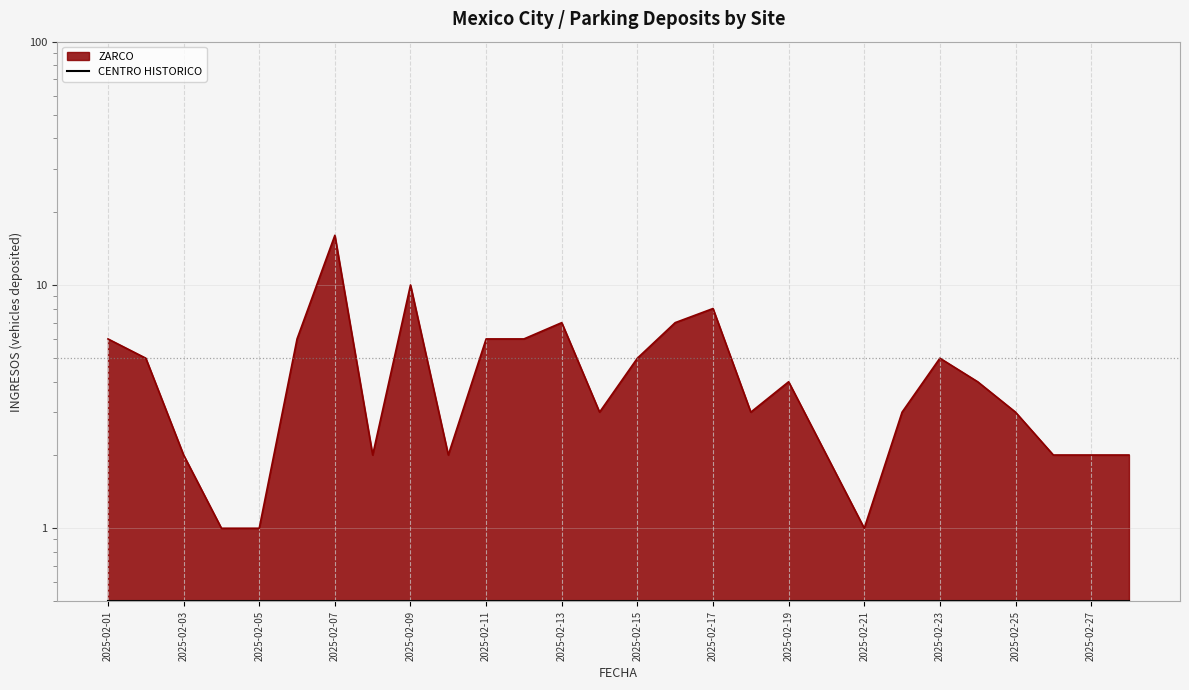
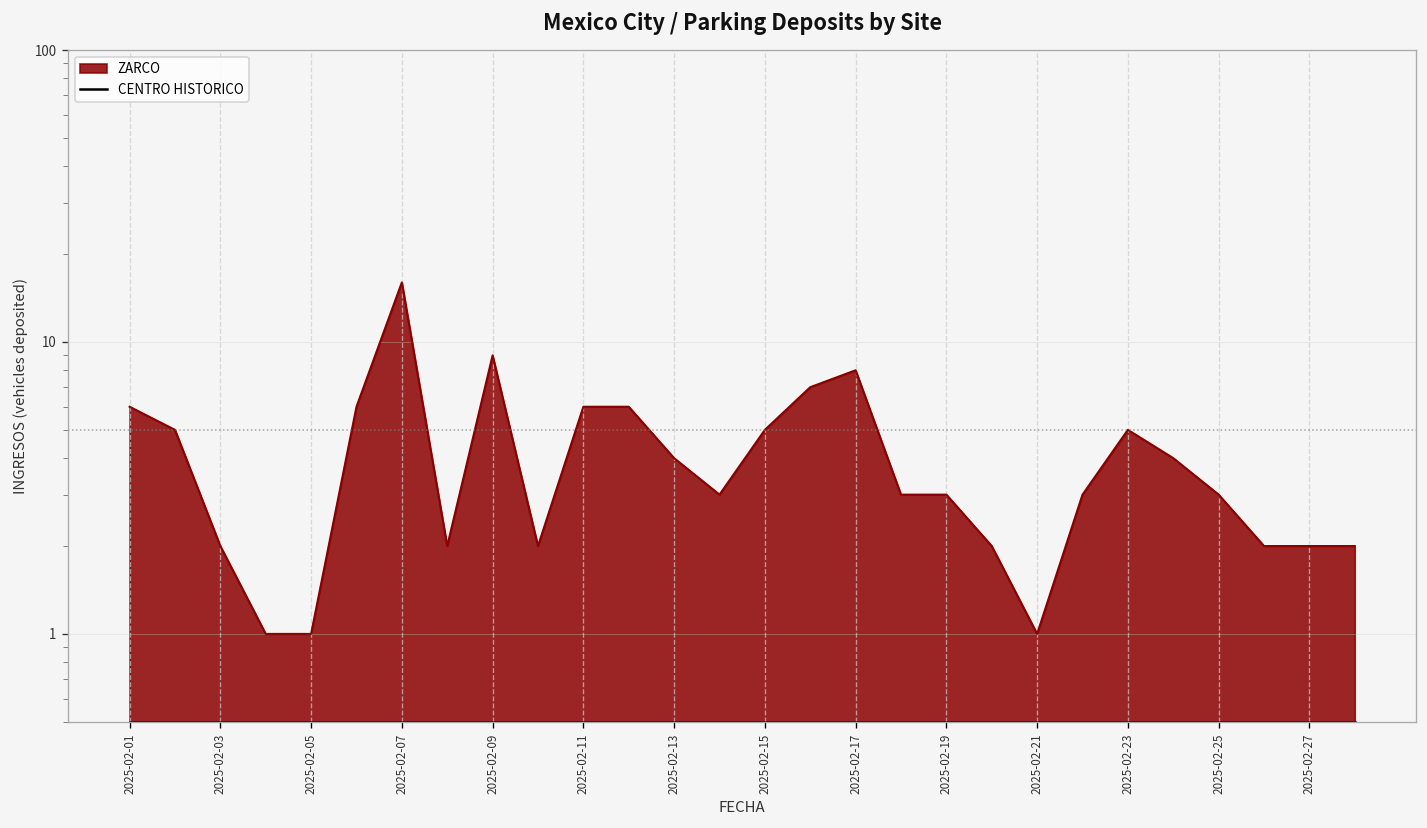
ZARCO, 2025-02-09: 10 -> 9
ZARCO, 2025-02-13: 7 -> 4
ZARCO, 2025-02-19: 4 -> 3
